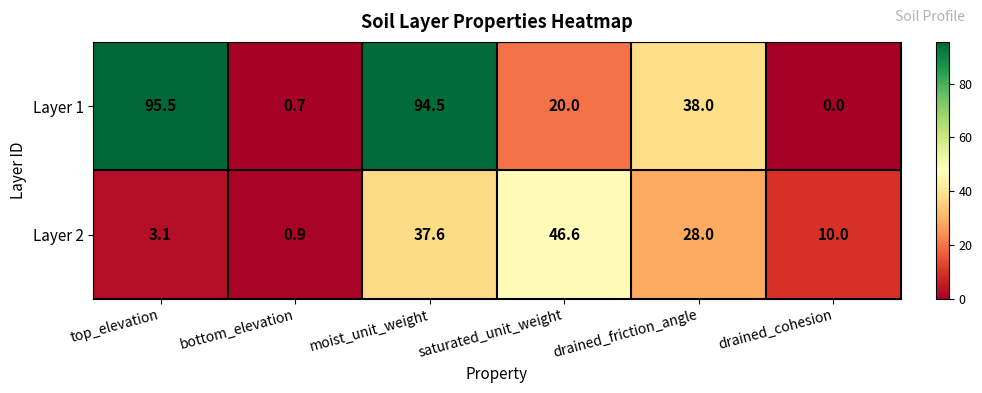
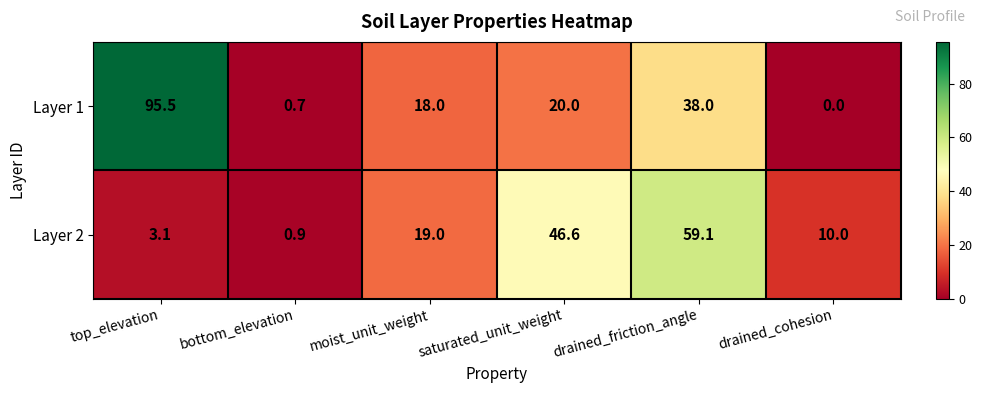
Layer 1, moist_unit_weight: 94.5 -> 18.0
Layer 2, moist_unit_weight: 37.6 -> 19.0
Layer 2, drained_friction_angle: 28.0 -> 59.1
